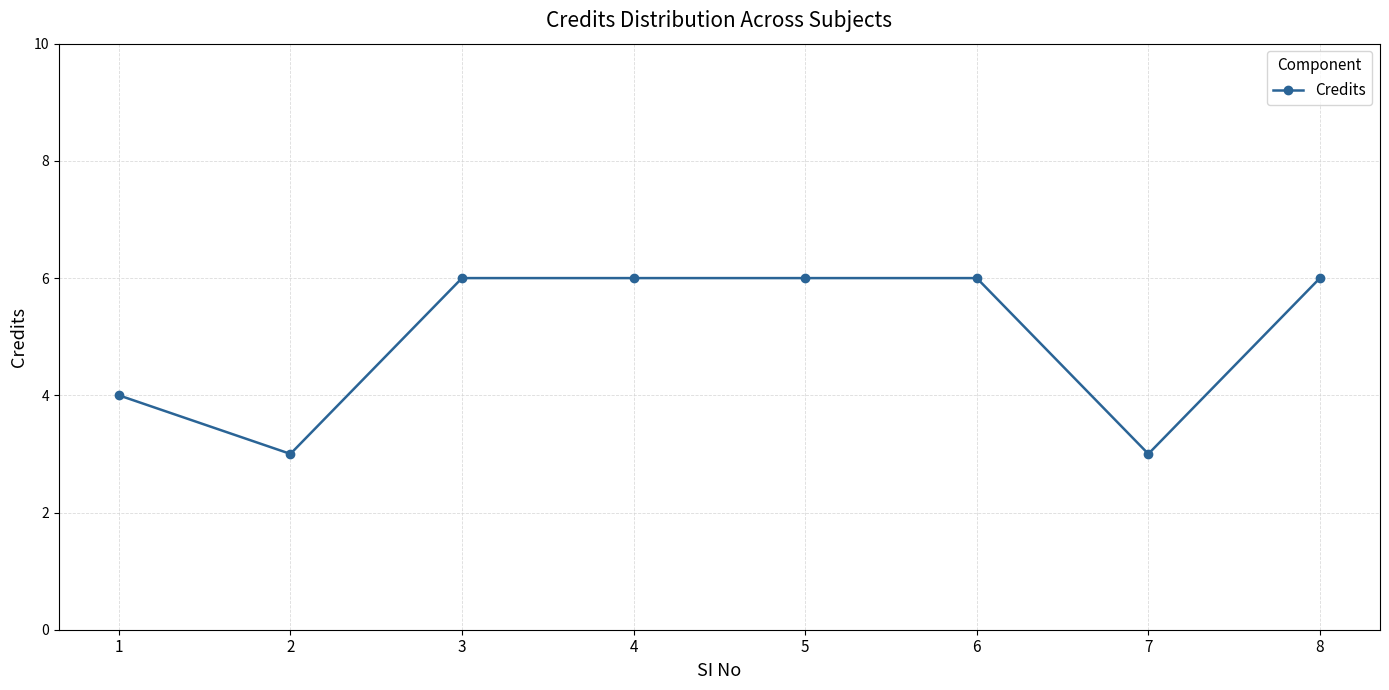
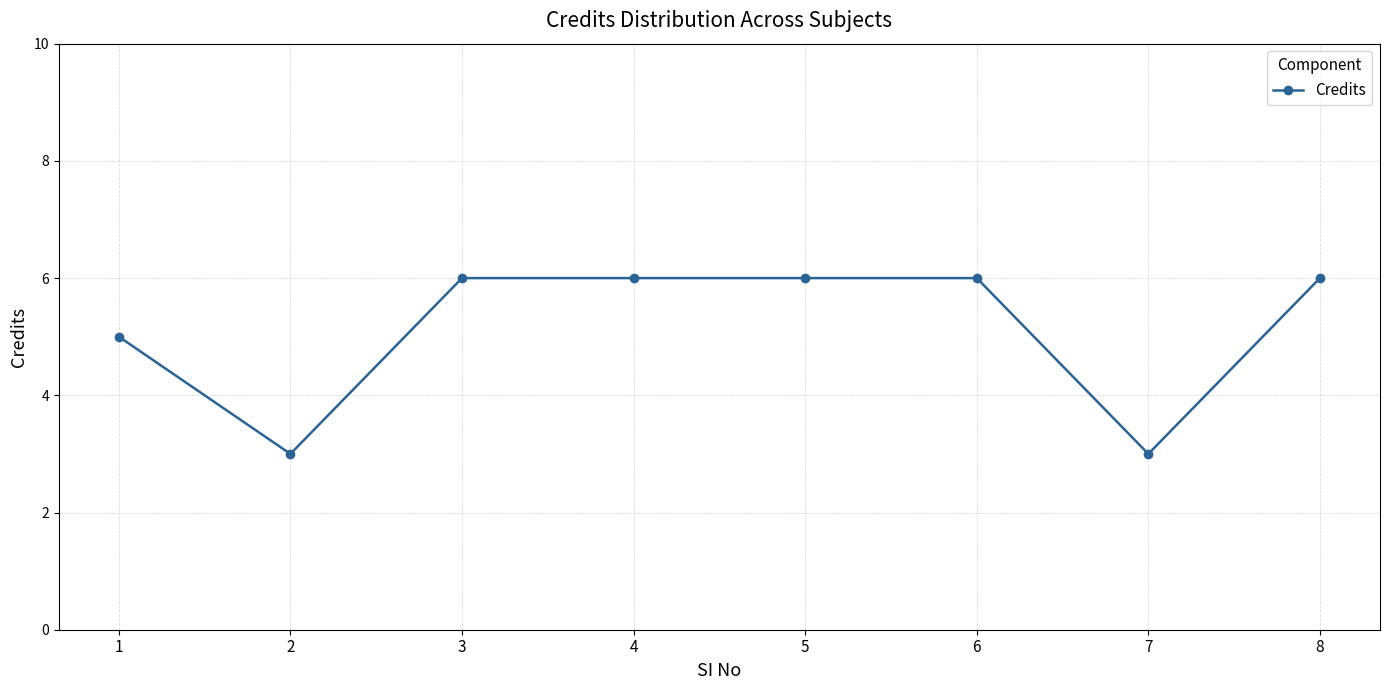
1: 4 -> 5
